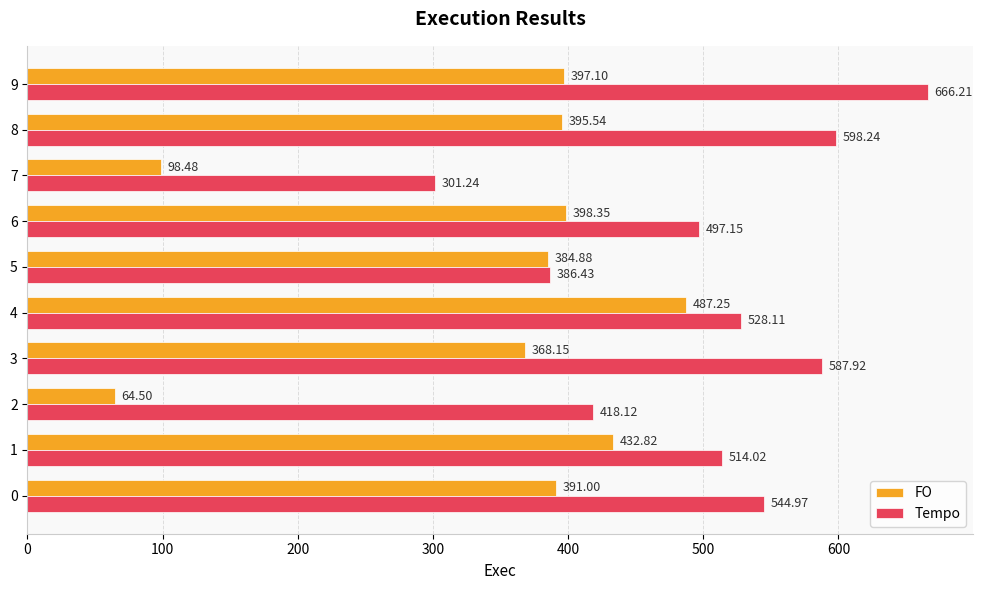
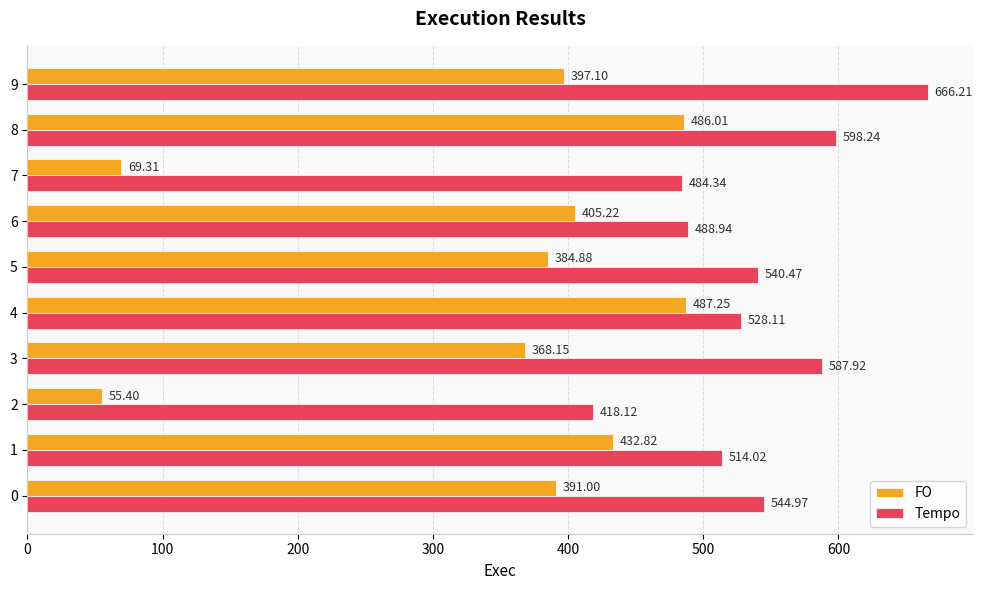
FO, 8: 395.54 -> 486.01
FO, 7: 98.48 -> 69.31
Tempo, 7: 301.24 -> 484.34
FO, 6: 398.35 -> 405.22
Tempo, 6: 497.15 -> 488.94
Tempo, 5: 386.43 -> 540.47
FO, 2: 64.50 -> 55.40
